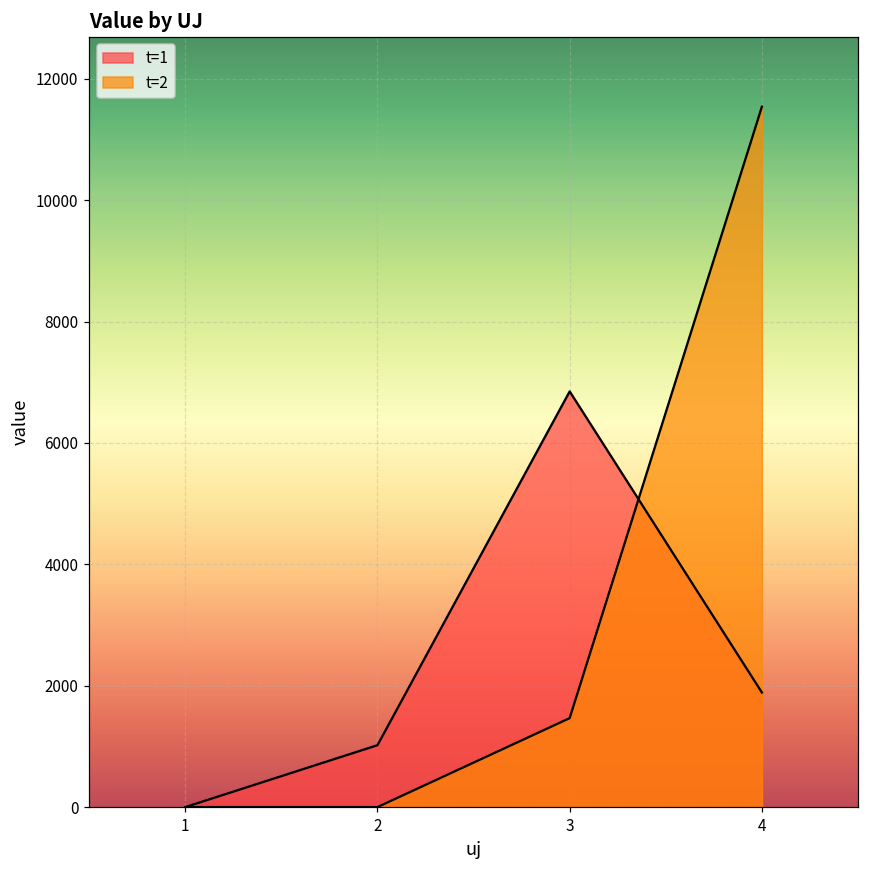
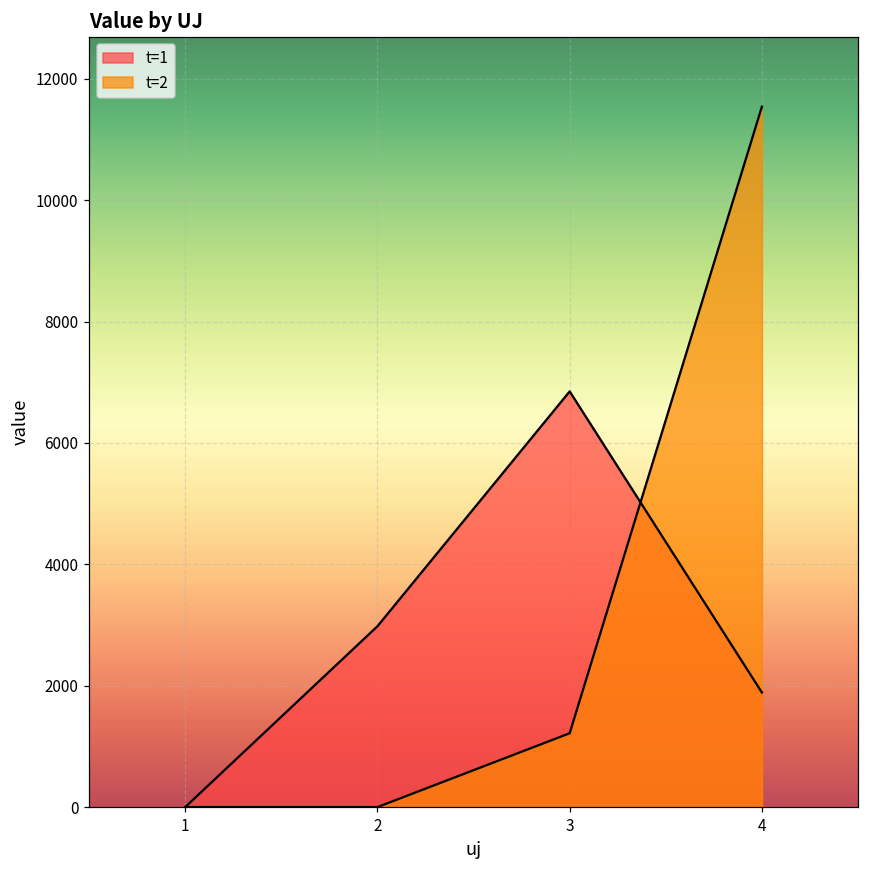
t=1, 2: 1000 -> 3000
t=2, 3: 1500 -> 1200
